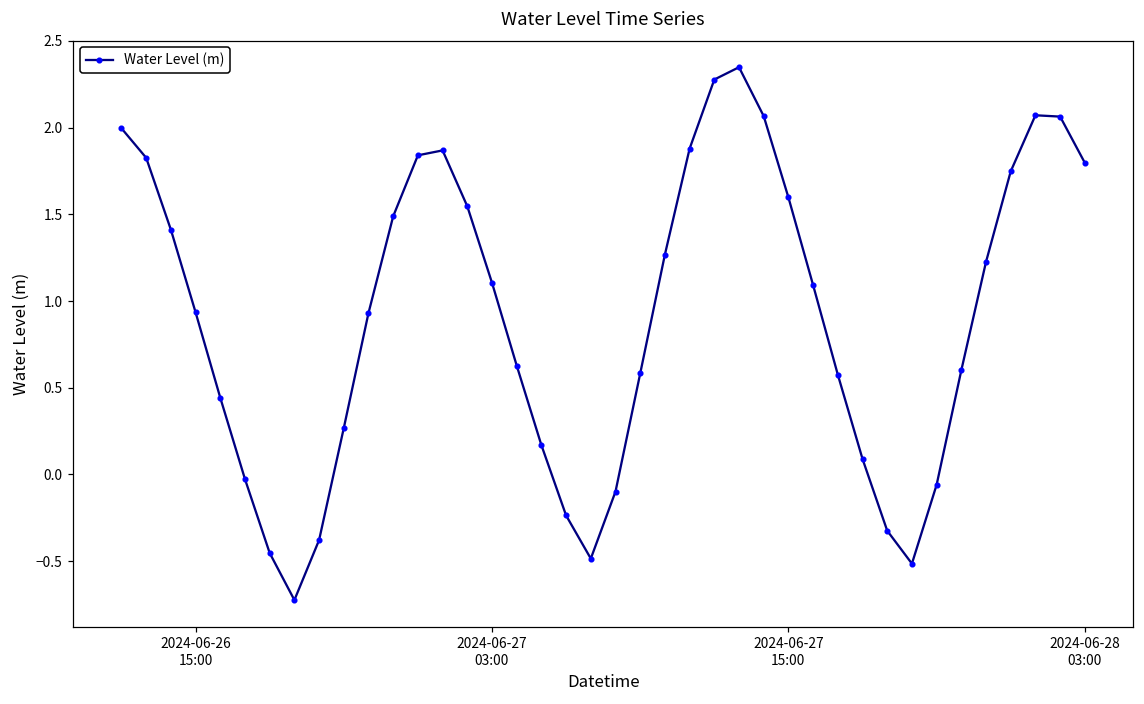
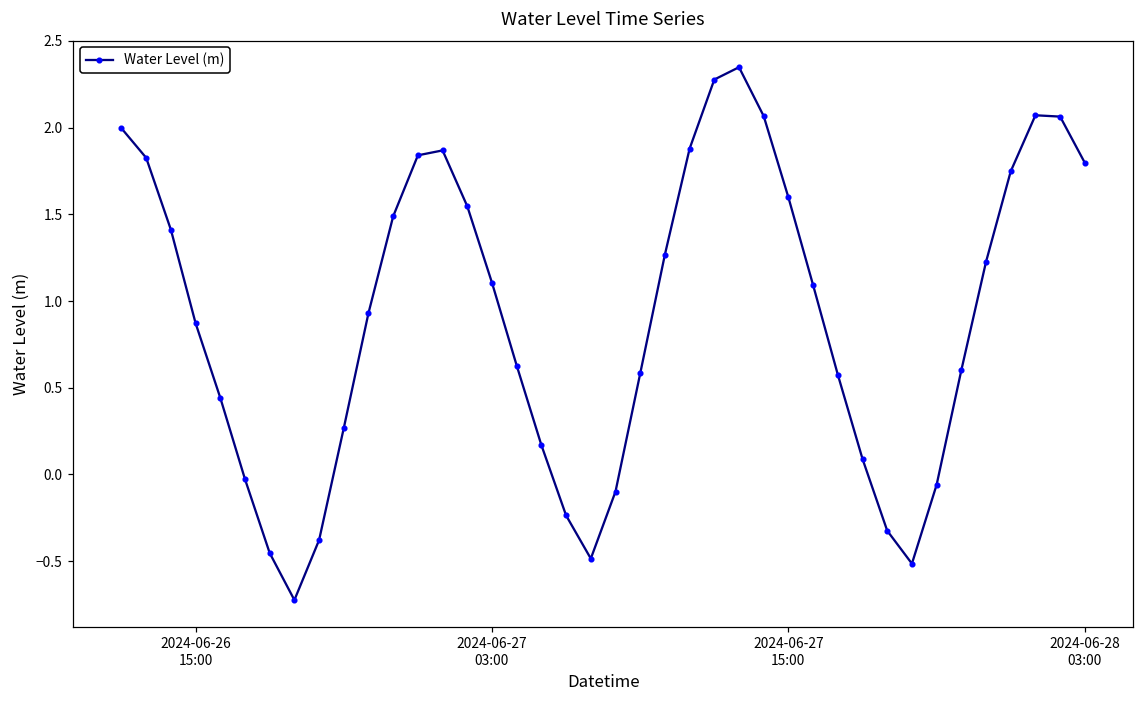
2024-06-26 15:00: 0.93 -> 0.87
